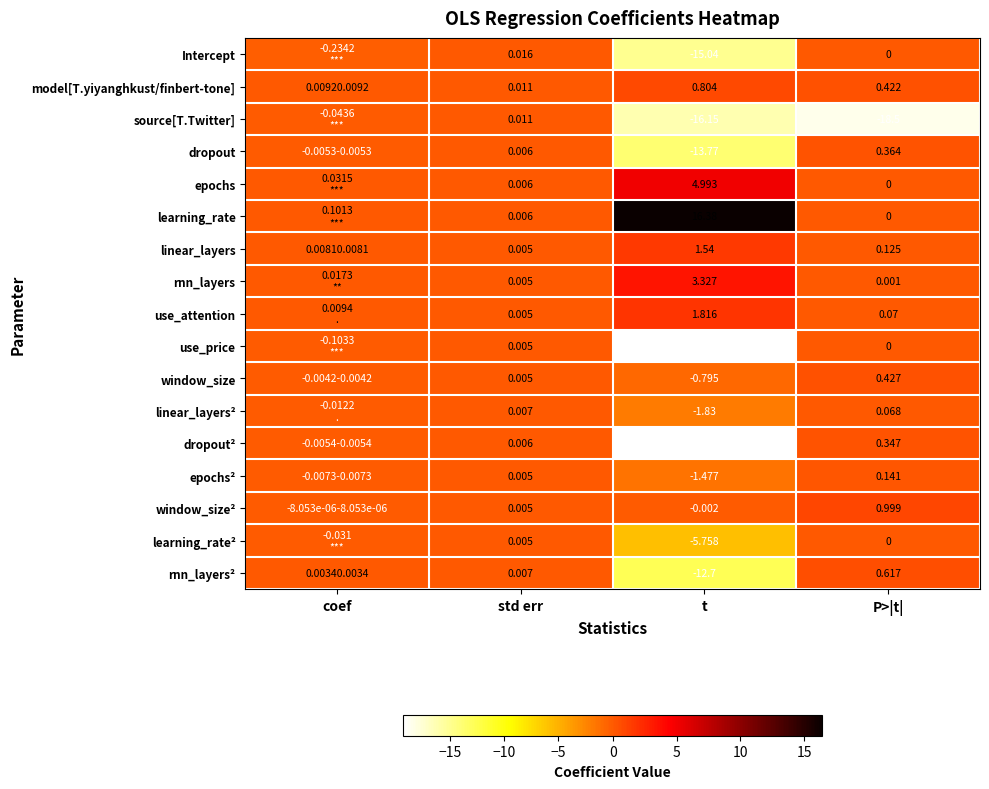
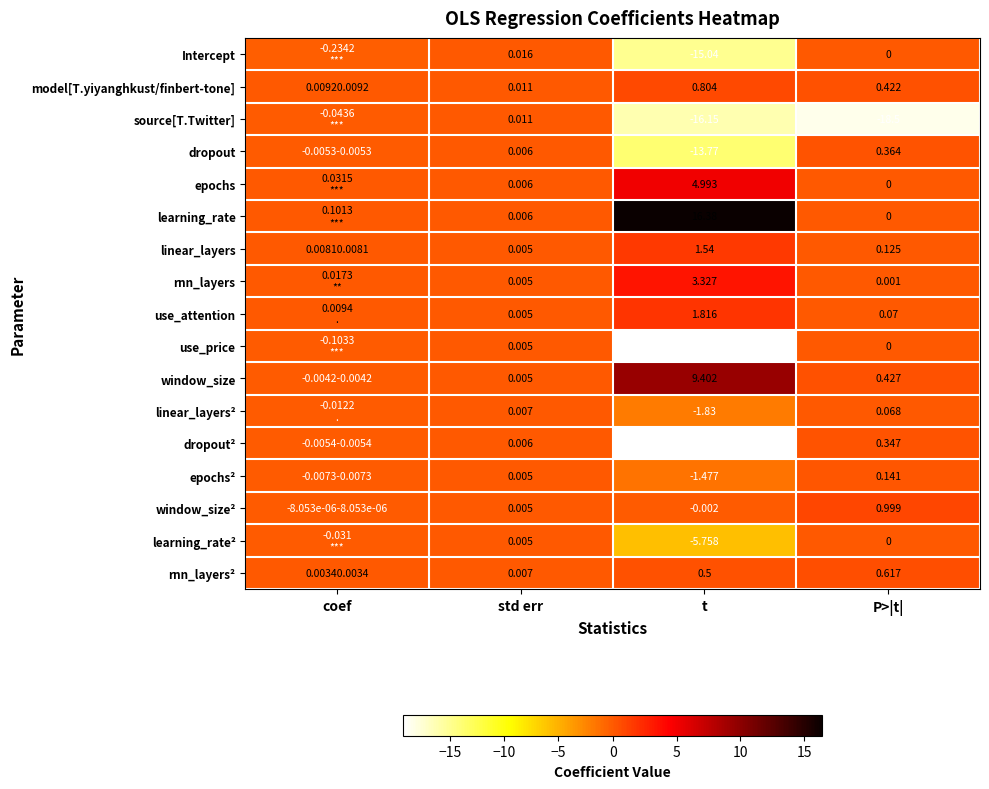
window_size, t: -0.795 -> 9.402
rnn_layers², t: -12.7 -> 0.5
